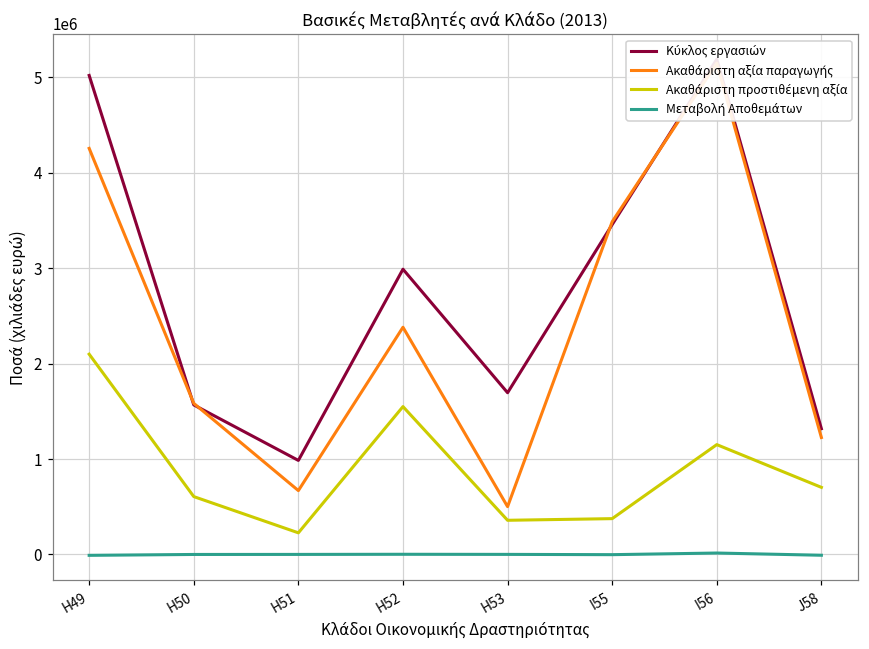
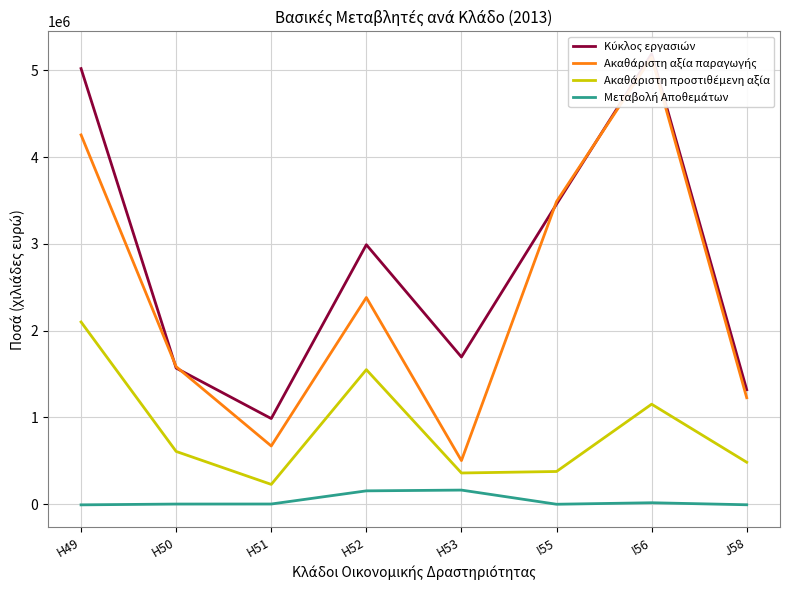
Μεταβολή Αποθεμάτων, H52: 0 -> 200000
Μεταβολή Αποθεμάτων, H53: 0 -> 200000
Ακαθάριστη προστιθέμενη αξία, J58: 700000 -> 500000
